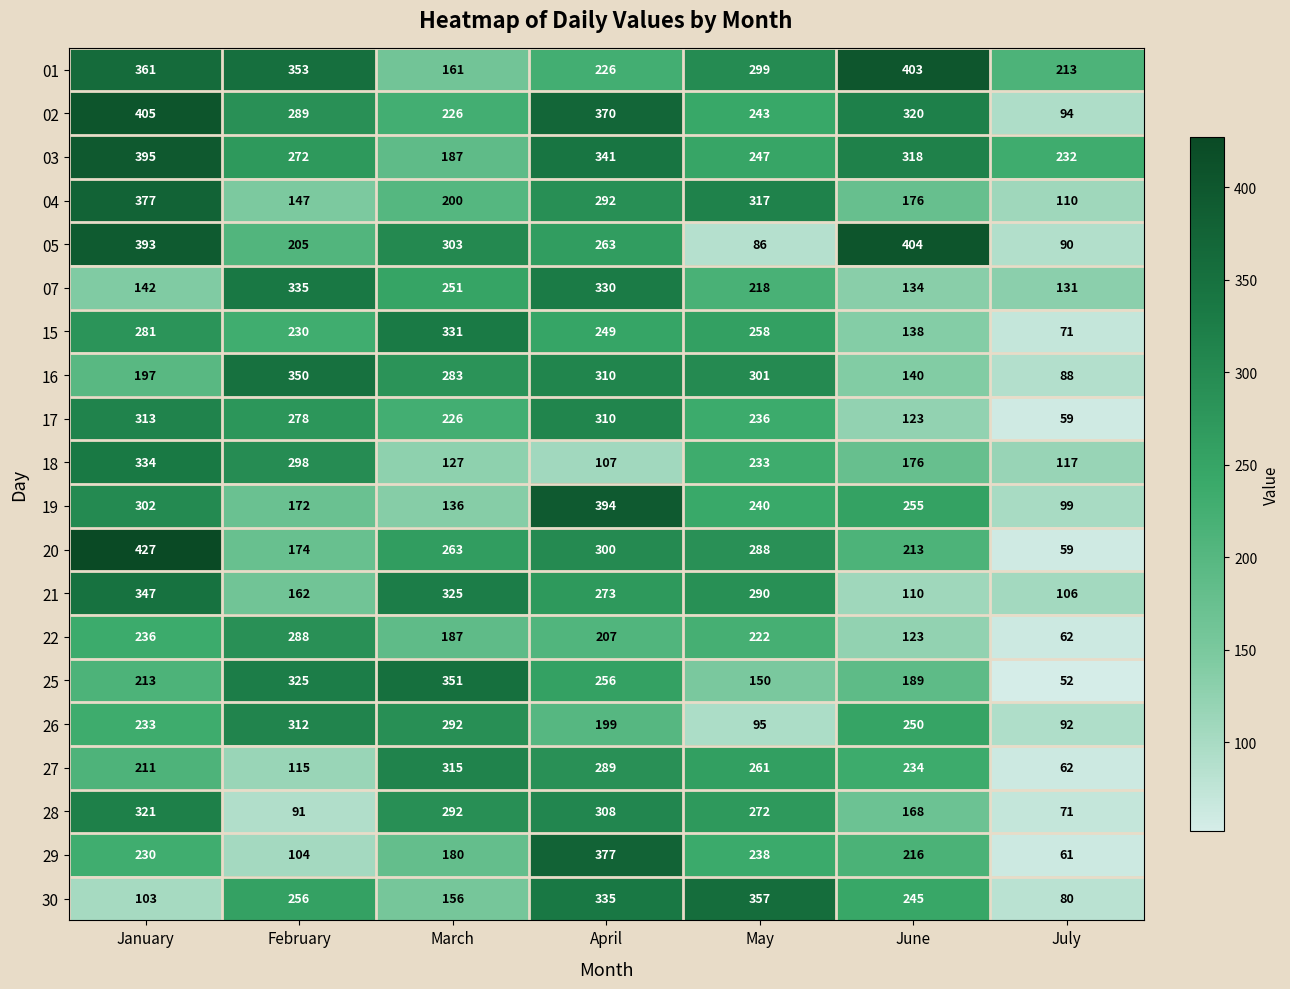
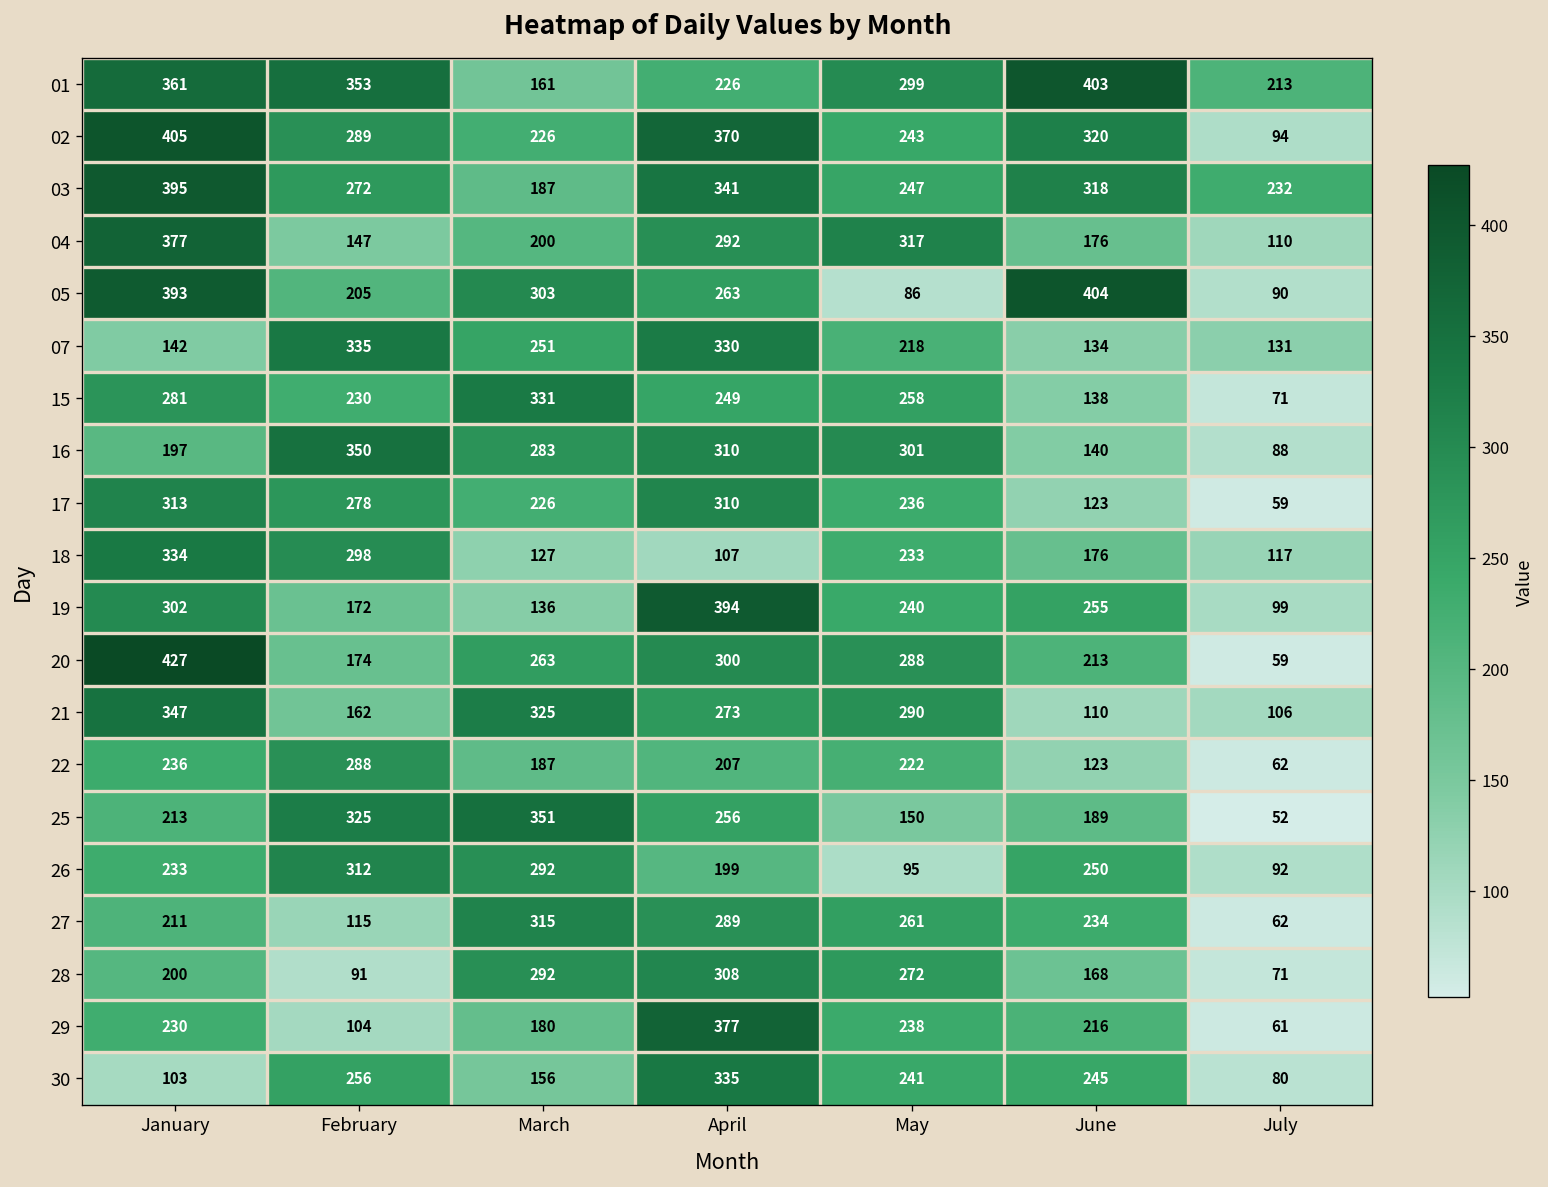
28, January: 321 -> 200
30, May: 357 -> 241
